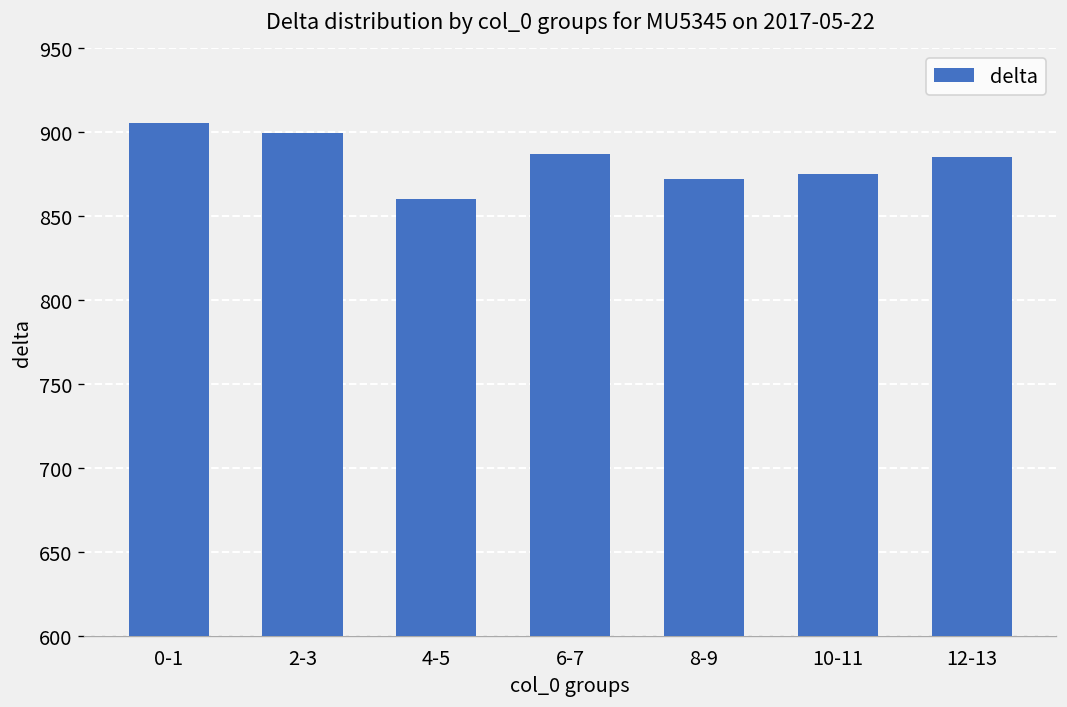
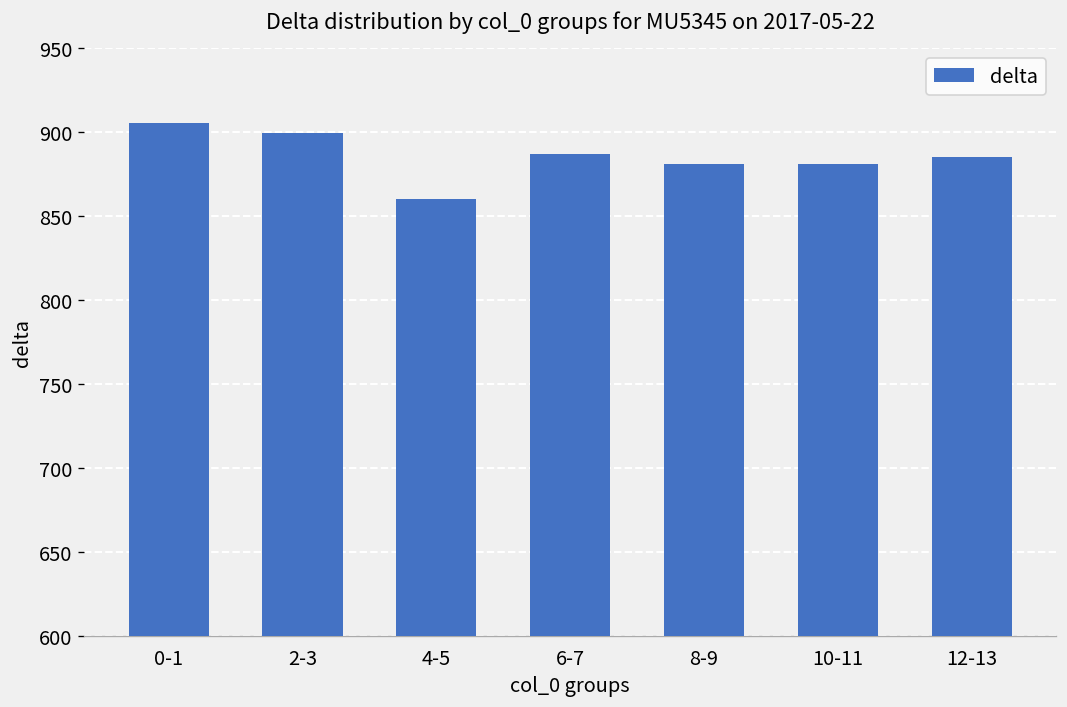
8-9: 872 -> 881
10-11: 875 -> 881
